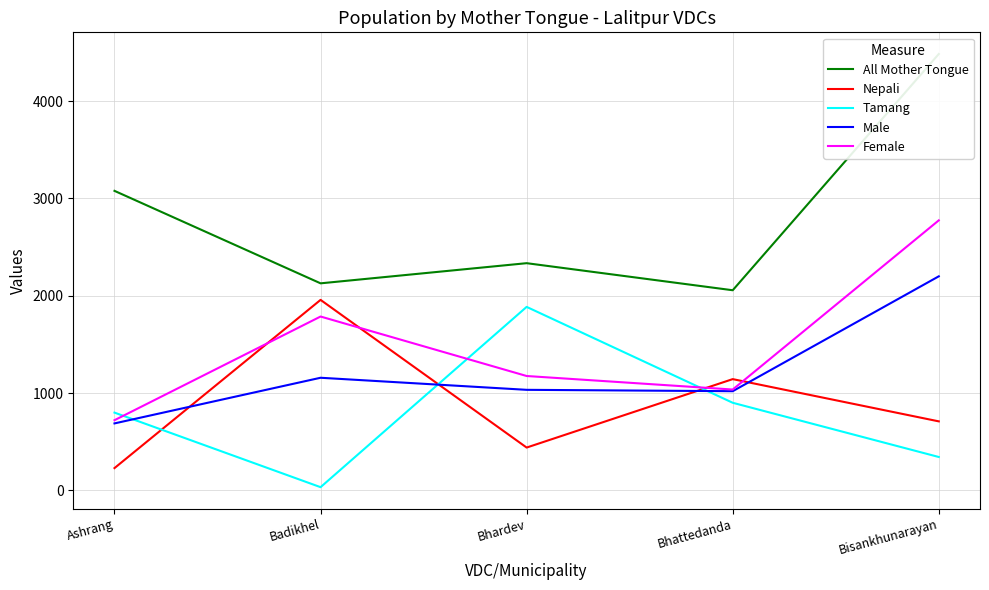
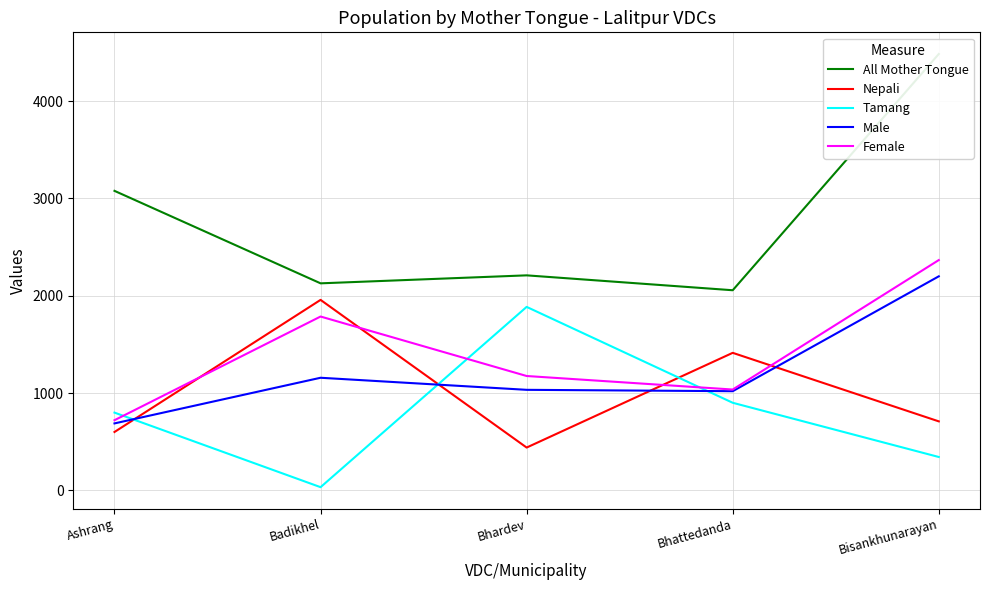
Nepali, Ashrang: 200 -> 600
All Mother Tongue, Bhardev: 2300 -> 2200
Nepali, Bhattedanda: 1100 -> 1400
Female, Bisankhunarayan: 2800 -> 2400
